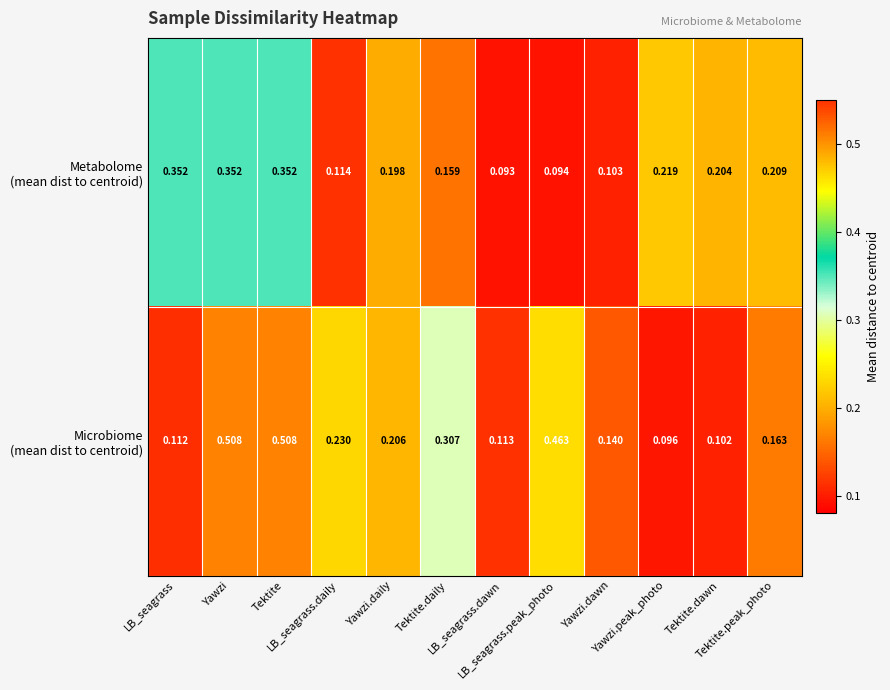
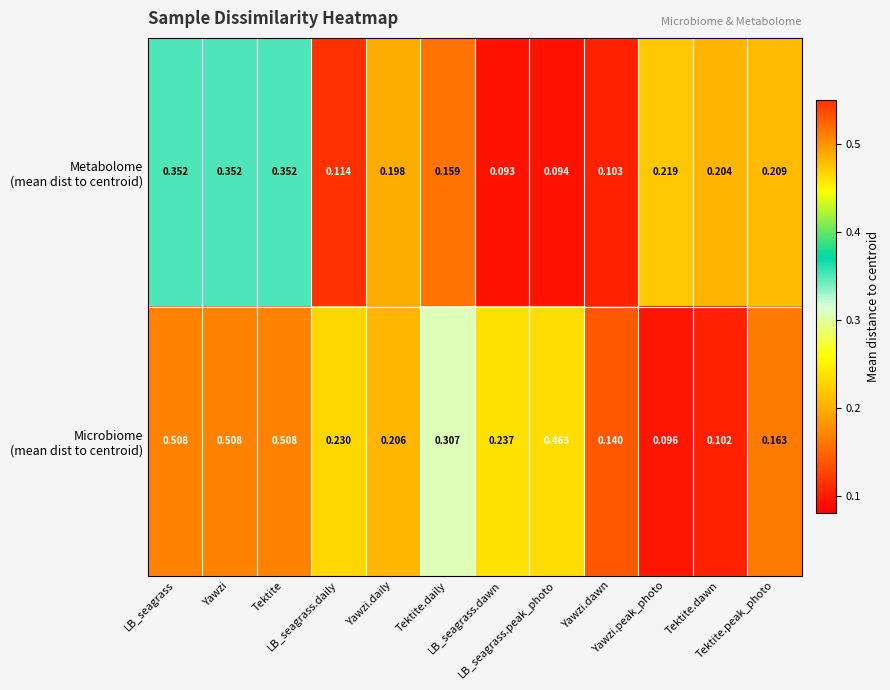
Microbiome (mean dist to centroid), LB_seagrass: 0.112 -> 0.508
Microbiome (mean dist to centroid), LB_seagrass.dawn: 0.113 -> 0.237
